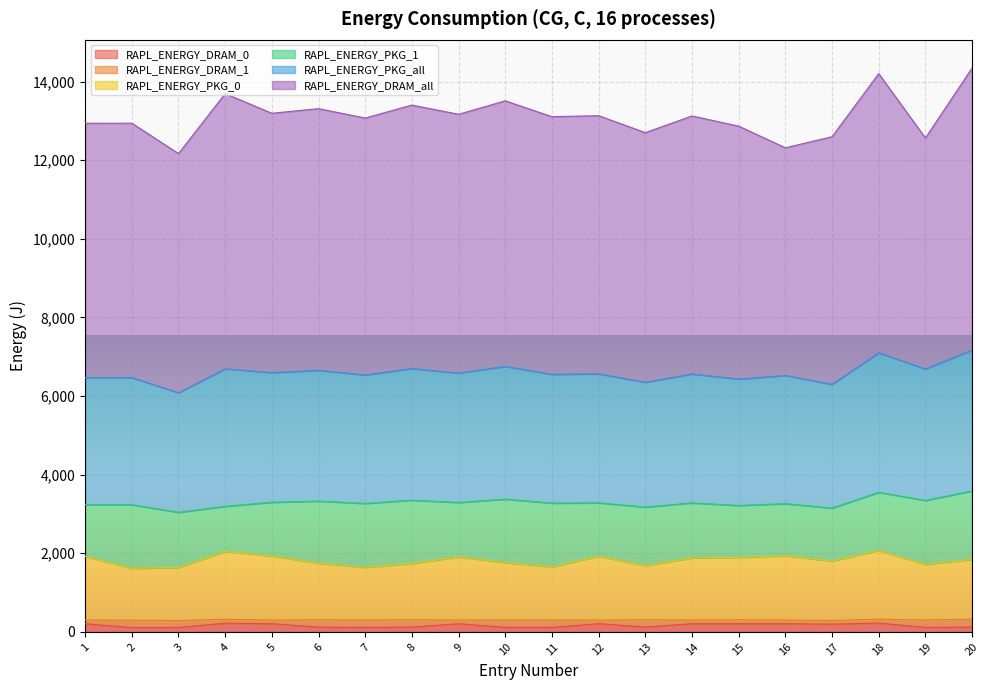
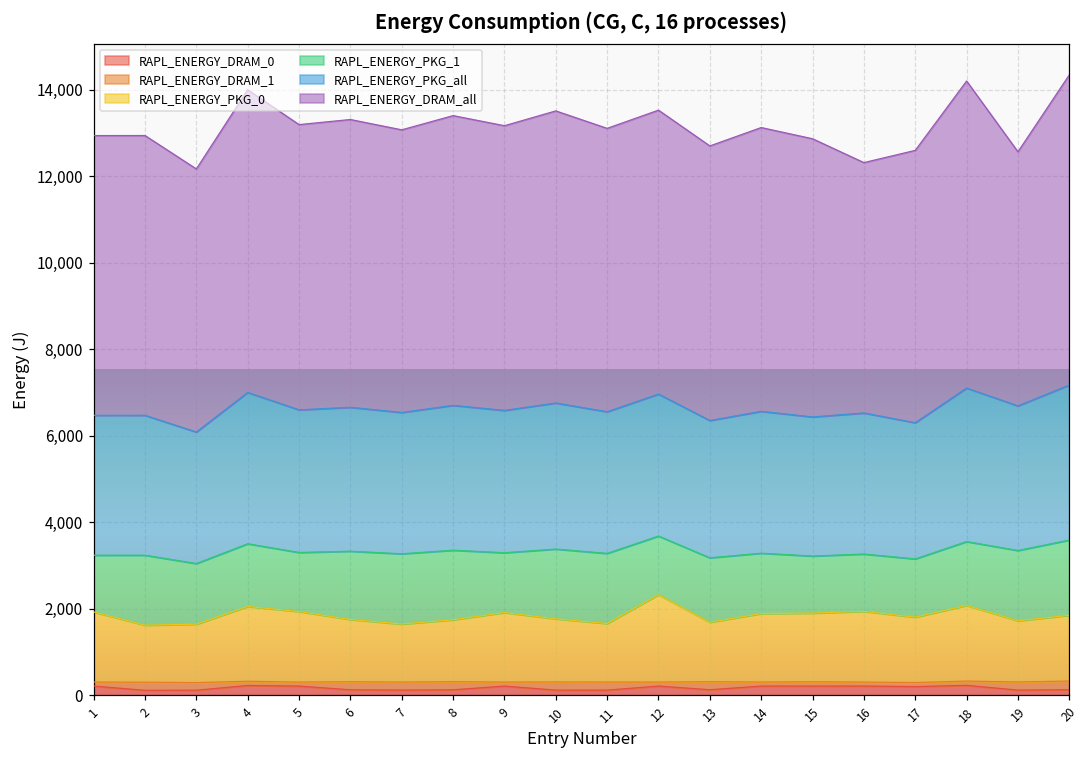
RAPL_ENERGY_PKG_1, 4: 1,100 -> 1,500
RAPL_ENERGY_PKG_0, 12: 1,600 -> 2,000
